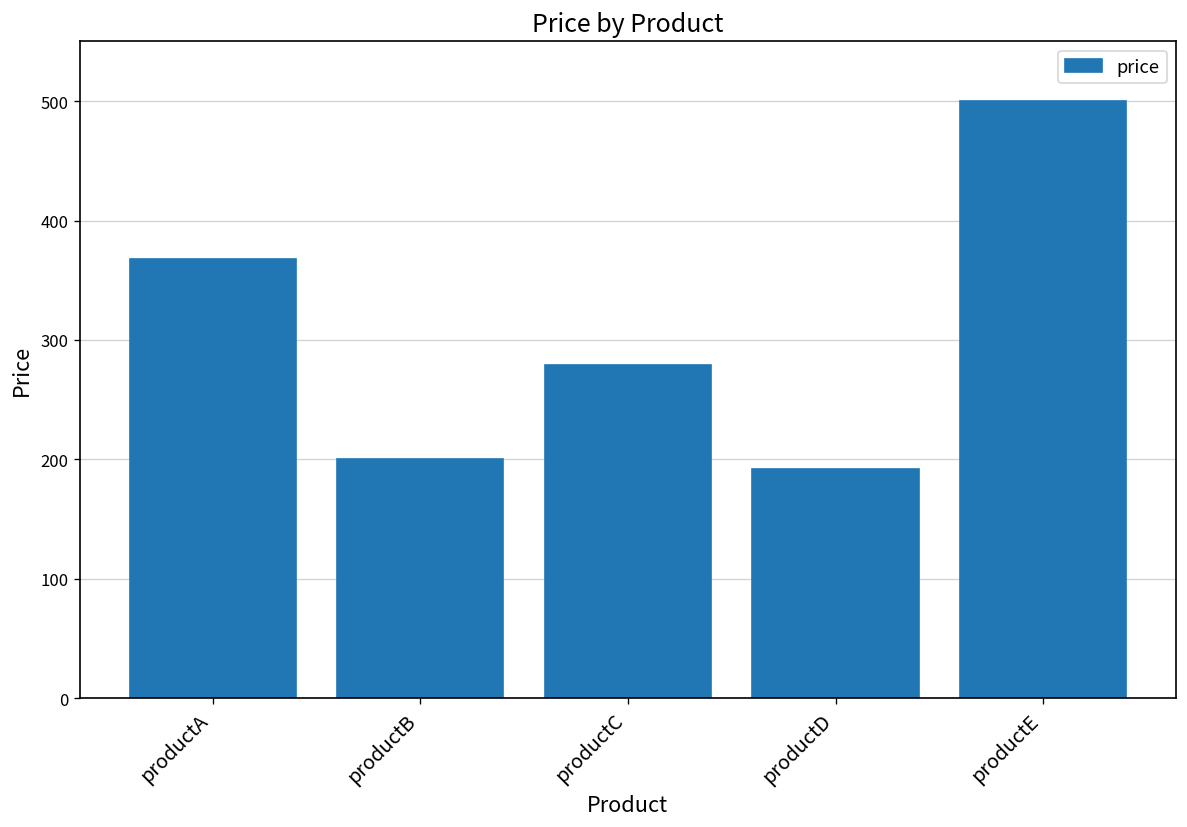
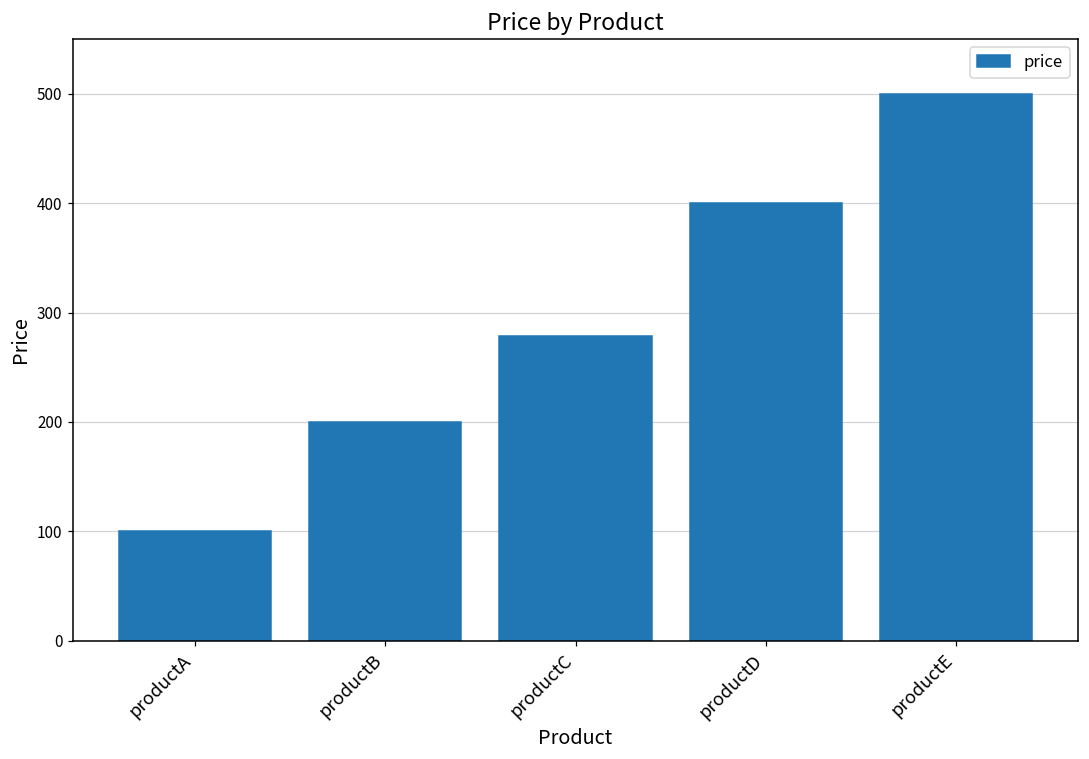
productA: 370 -> 100
productD: 190 -> 400
